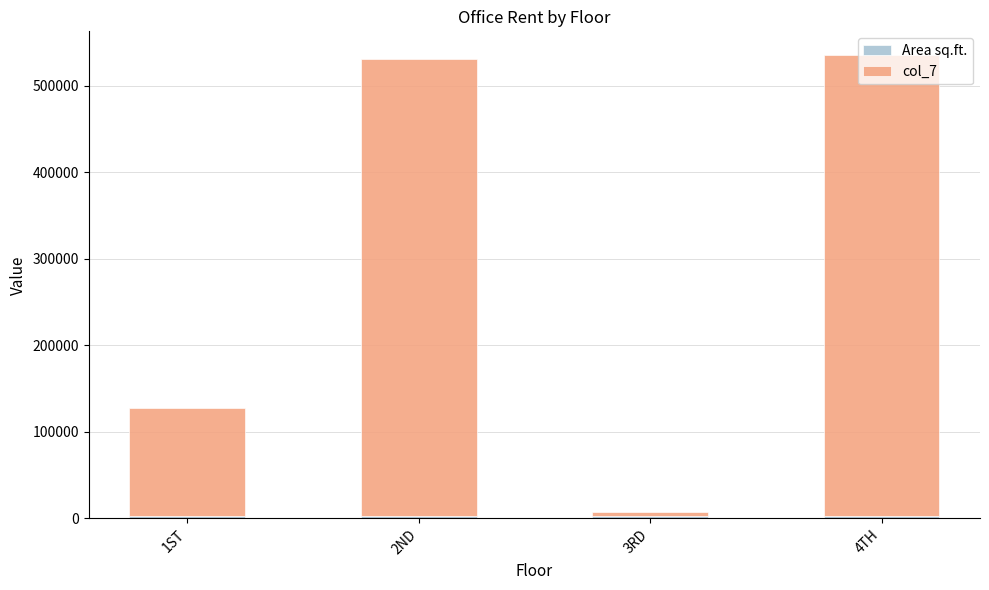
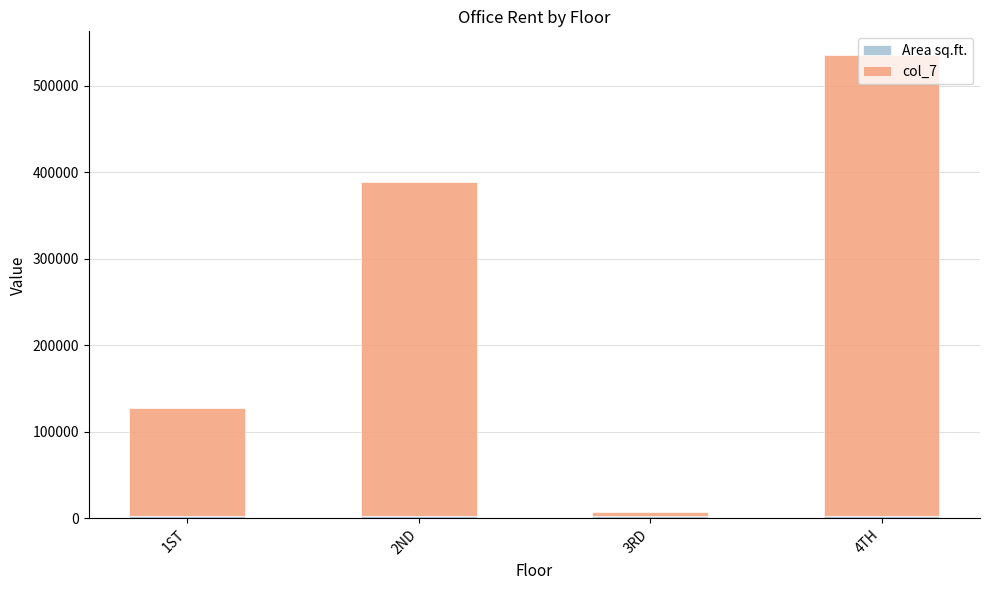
col_7, 2ND: 530000 -> 390000
